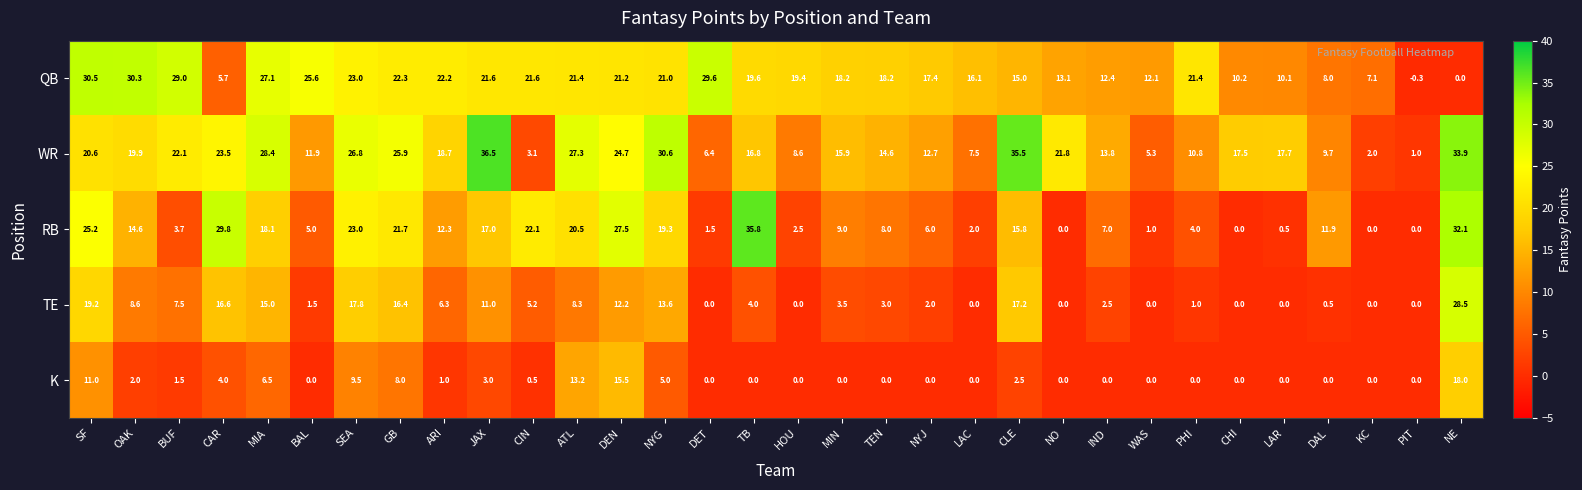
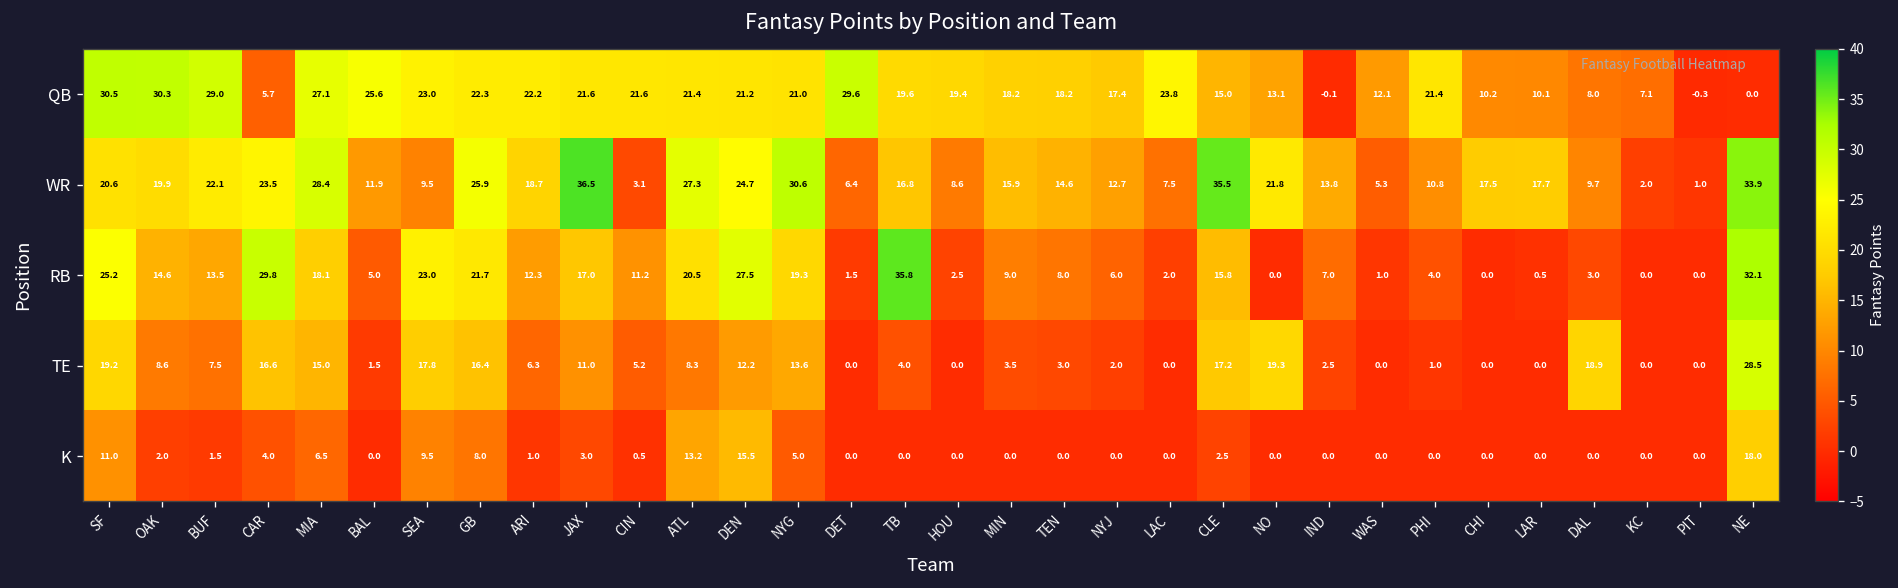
QB, LAC: 16.1 -> 23.8
QB, IND: 12.4 -> -0.1
WR, SEA: 26.8 -> 9.5
RB, BUF: 3.7 -> 13.5
RB, CIN: 22.1 -> 11.2
RB, DAL: 11.9 -> 3.0
TE, NO: 0.0 -> 19.3
TE, DAL: 0.5 -> 18.9
